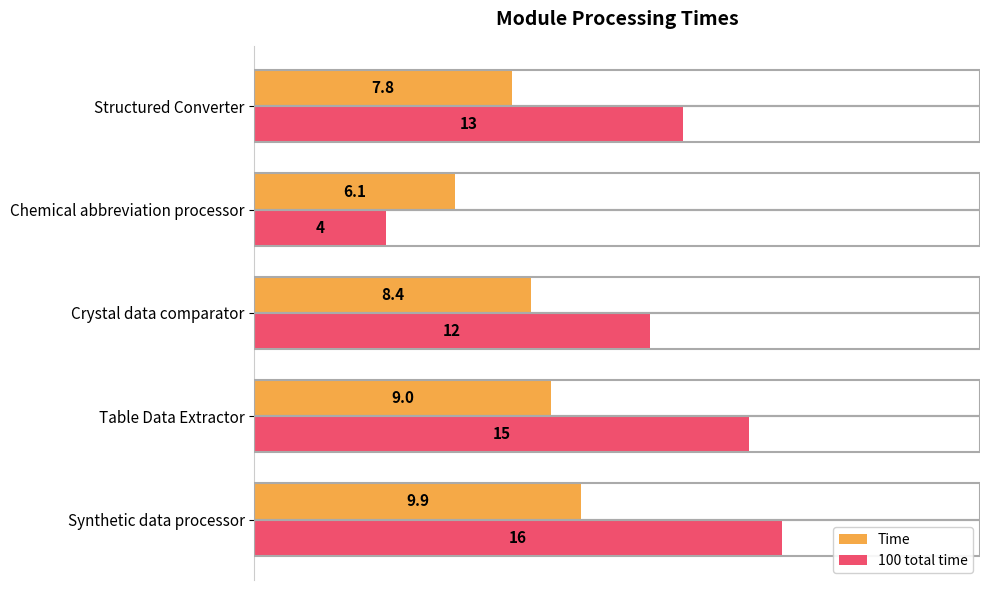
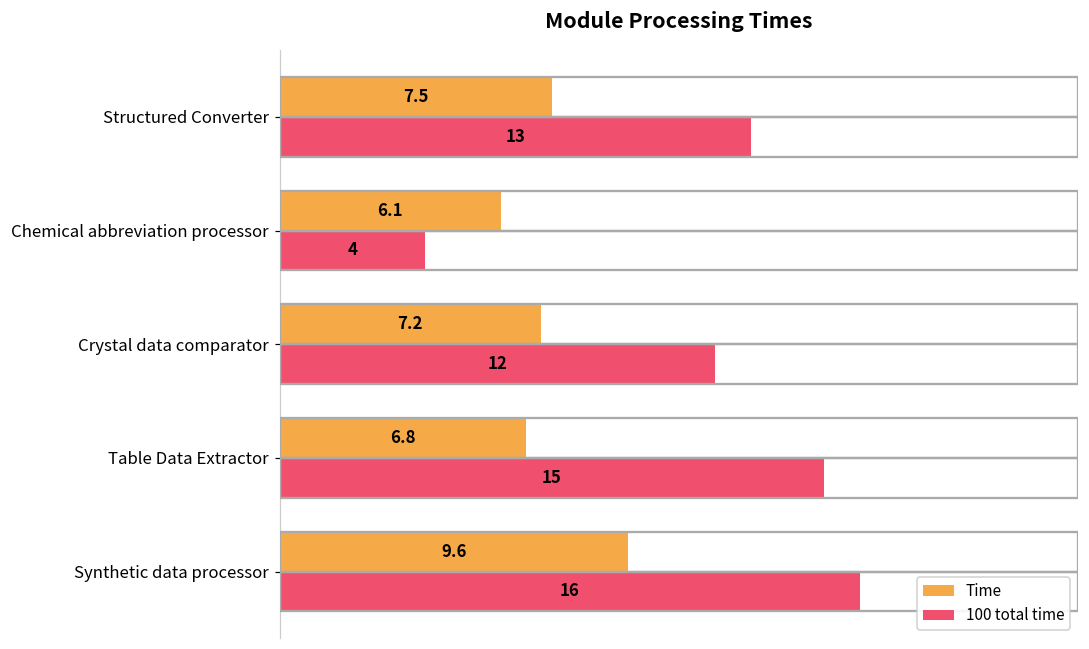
Time, Structured Converter: 7.8 -> 7.5
Time, Crystal data comparator: 8.4 -> 7.2
Time, Table Data Extractor: 9.0 -> 6.8
Time, Synthetic data processor: 9.9 -> 9.6
